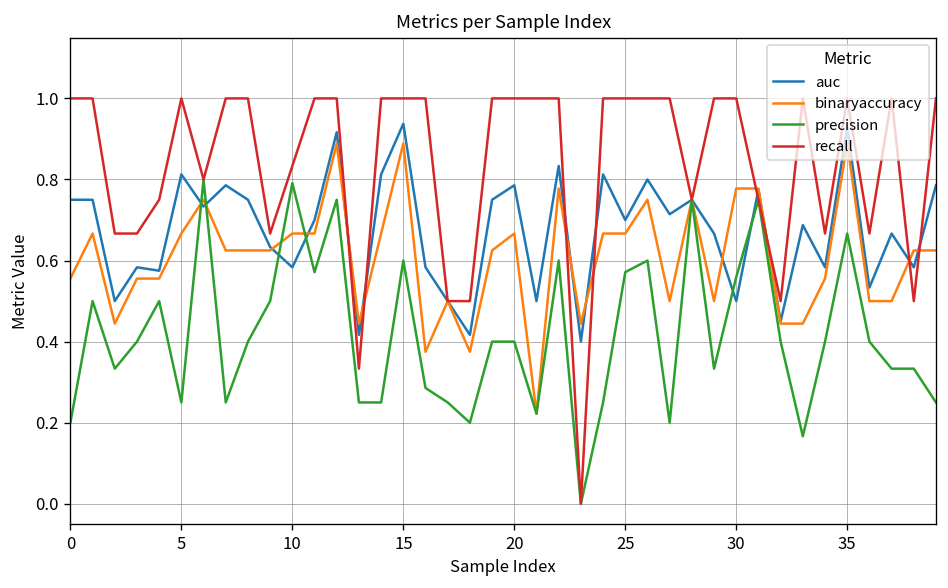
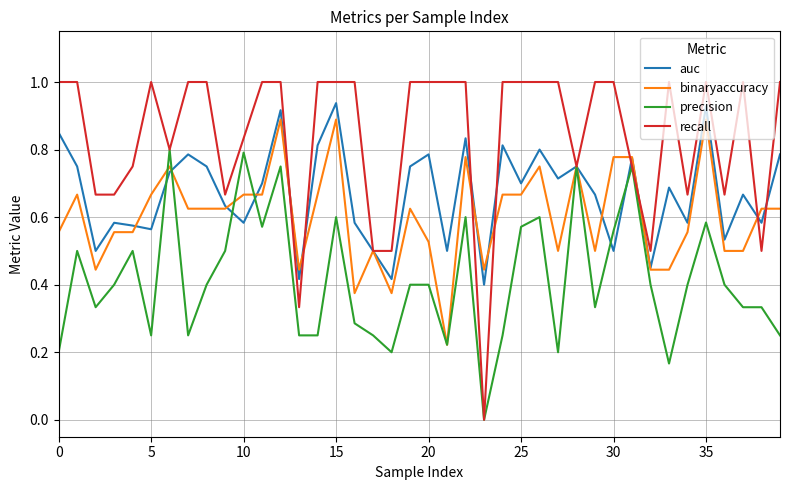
auc, 0: 0.75 -> 0.85
auc, 5: 0.81 -> 0.56
binaryaccuracy, 20: 0.67 -> 0.53
precision, 35: 0.67 -> 0.58
